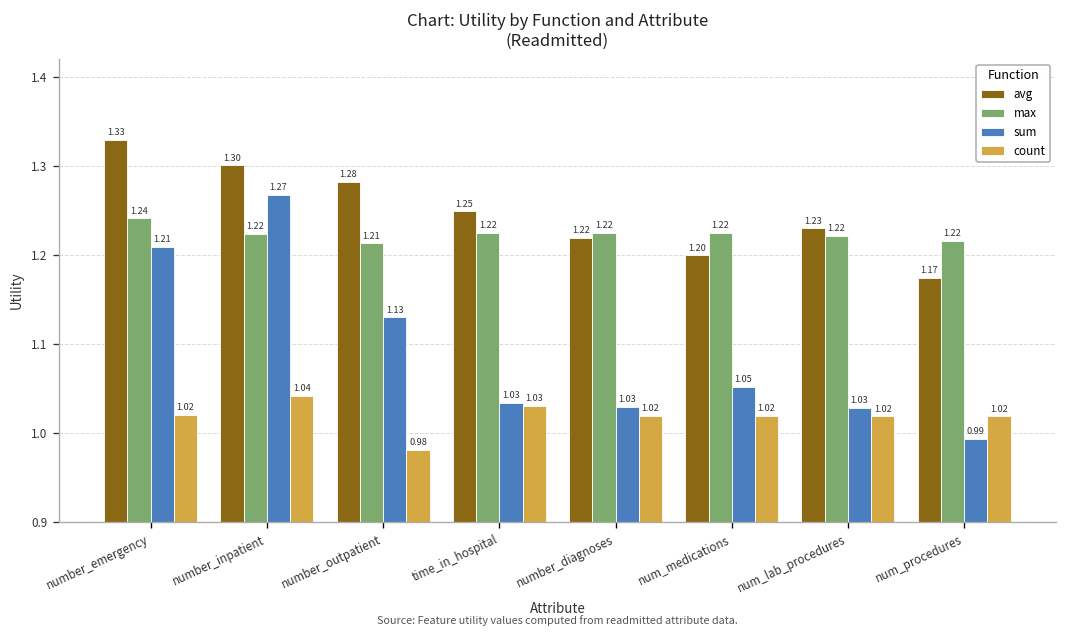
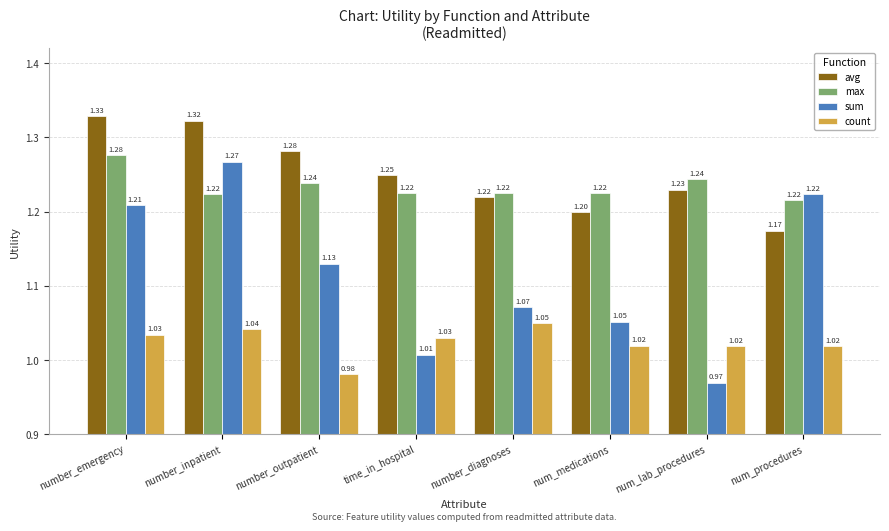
max, number_emergency: 1.24 -> 1.28
count, number_emergency: 1.02 -> 1.03
avg, number_inpatient: 1.30 -> 1.32
max, number_outpatient: 1.21 -> 1.24
sum, time_in_hospital: 1.03 -> 1.01
sum, number_diagnoses: 1.03 -> 1.07
count, number_diagnoses: 1.02 -> 1.05
max, num_lab_procedures: 1.22 -> 1.24
sum, num_lab_procedures: 1.03 -> 0.97
sum, num_procedures: 0.99 -> 1.22
